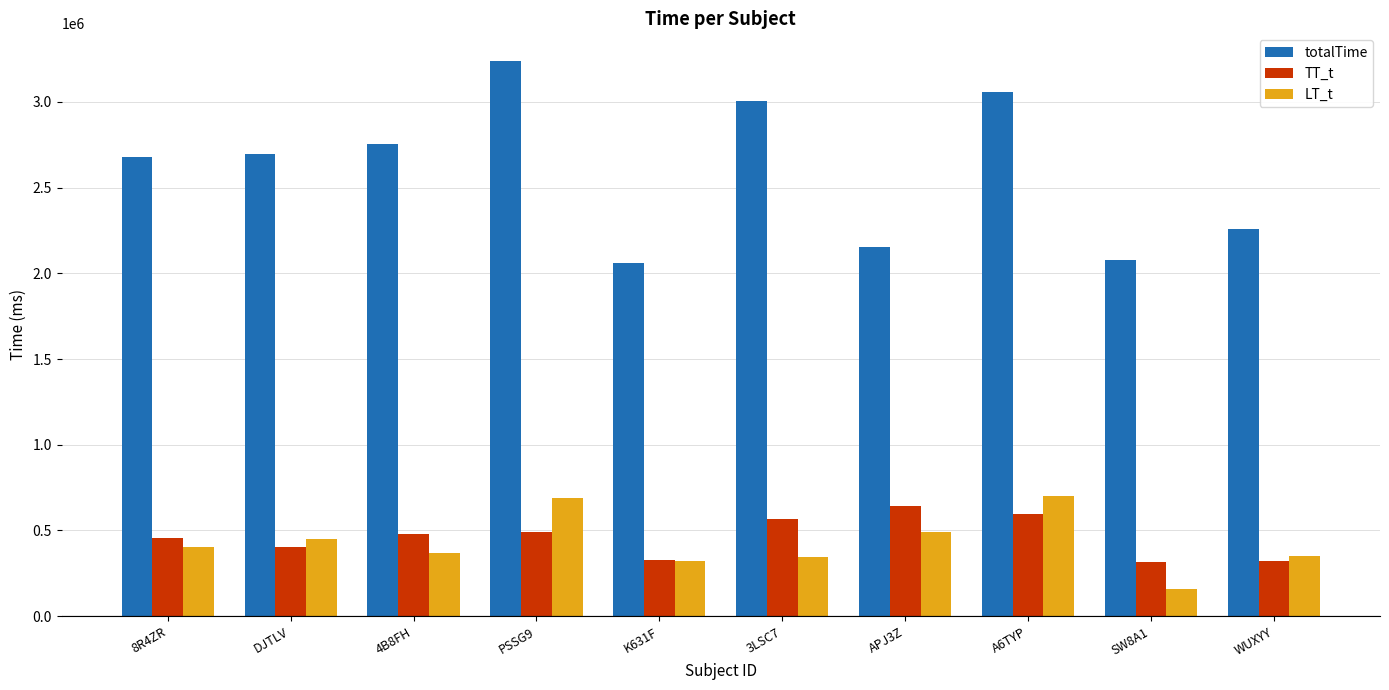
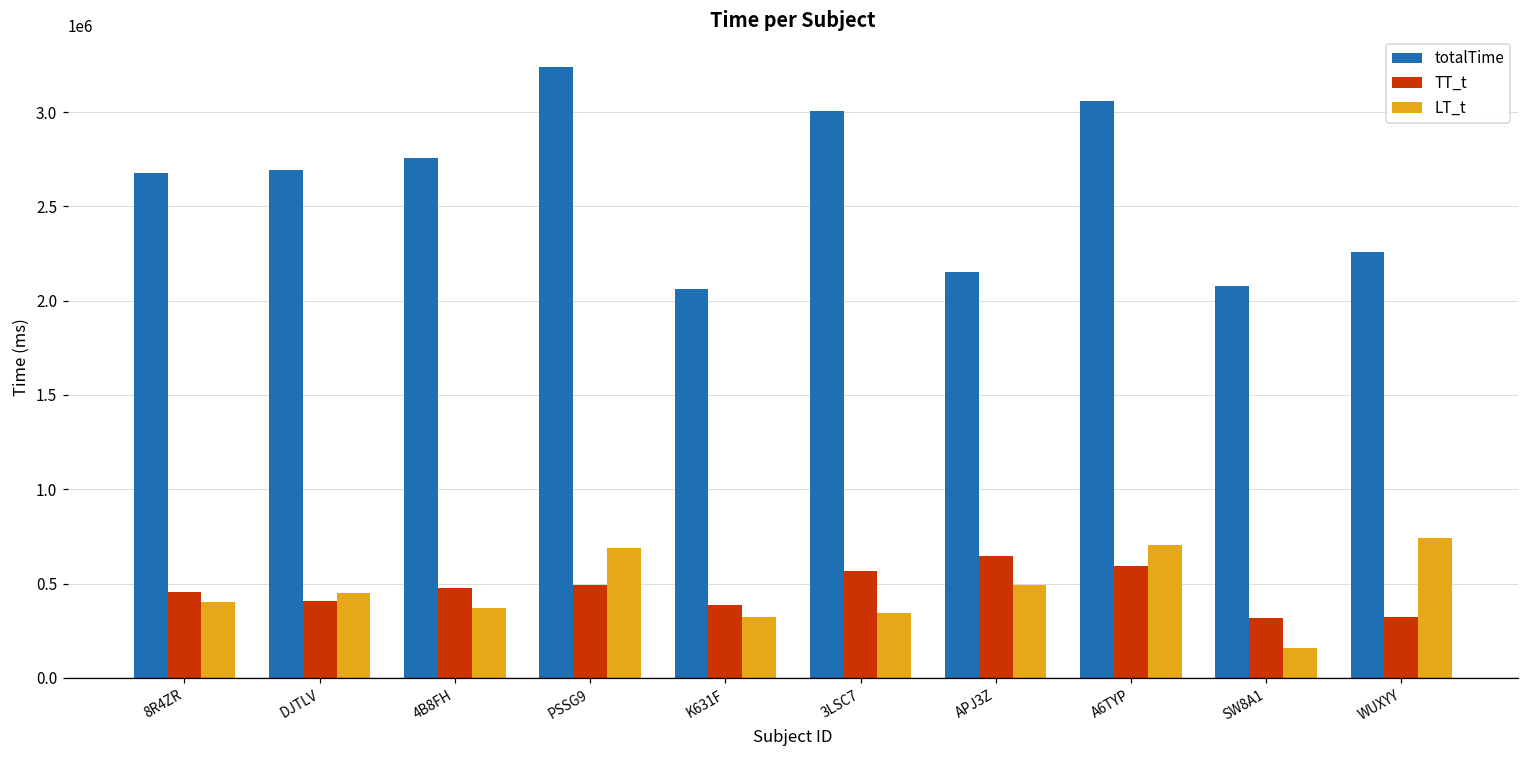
TT_t, K631F: 330000 -> 380000
LT_t, WUXYY: 350000 -> 740000
